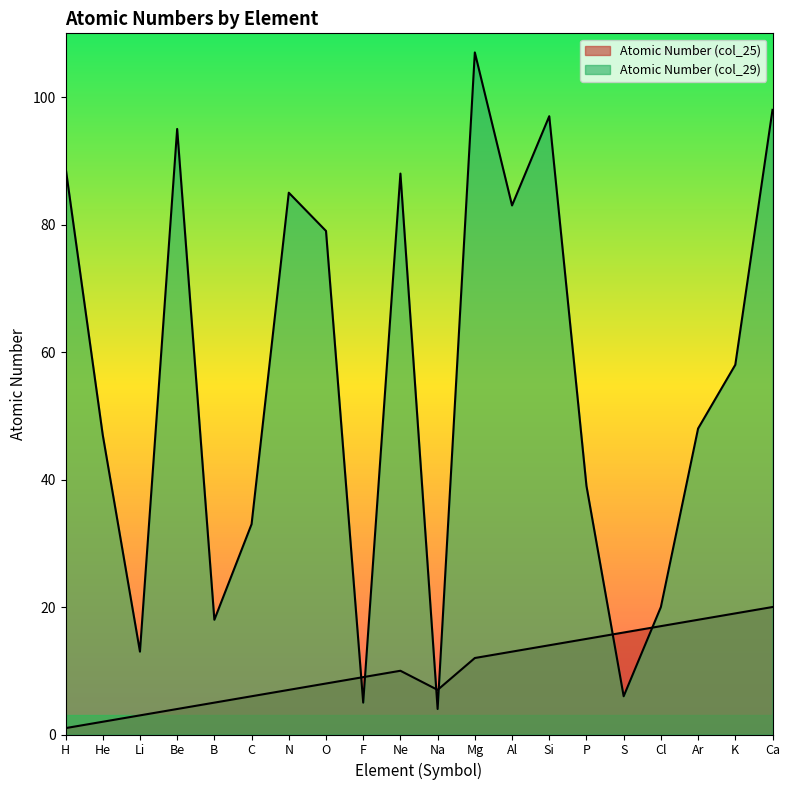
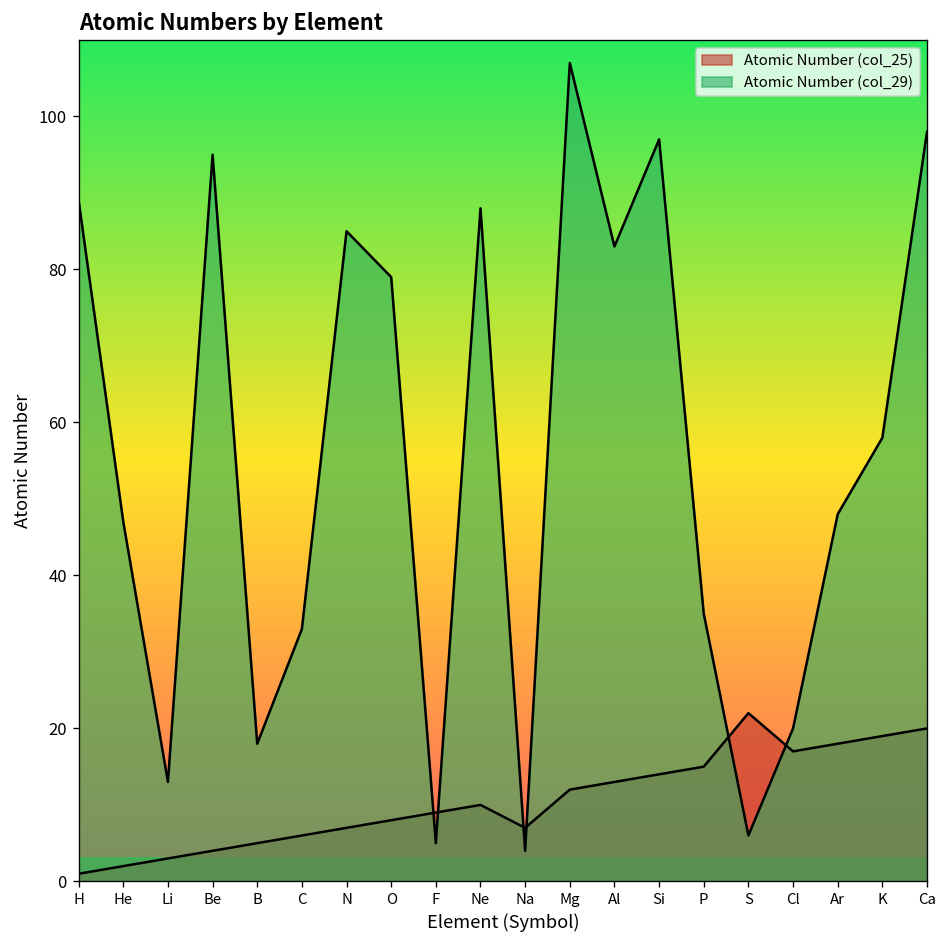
Atomic Number (col_29), P: 39 -> 35
Atomic Number (col_25), S: 16 -> 22
